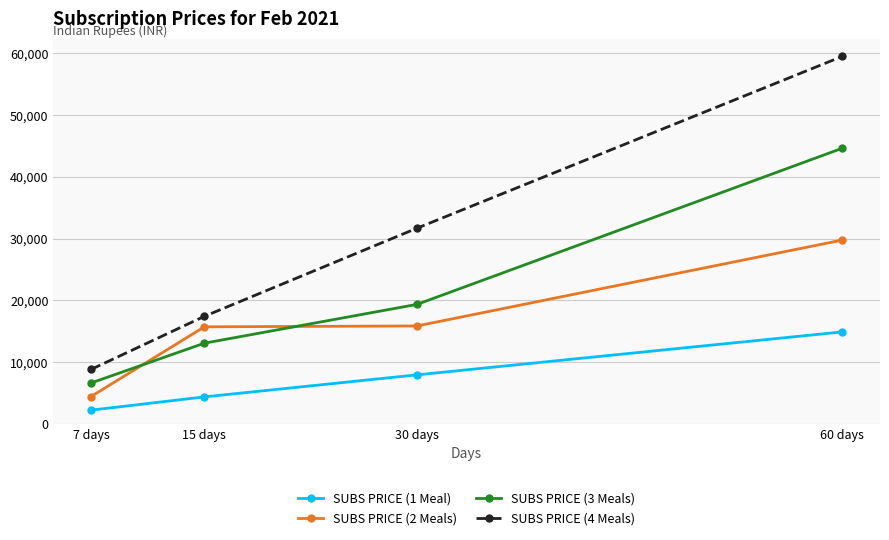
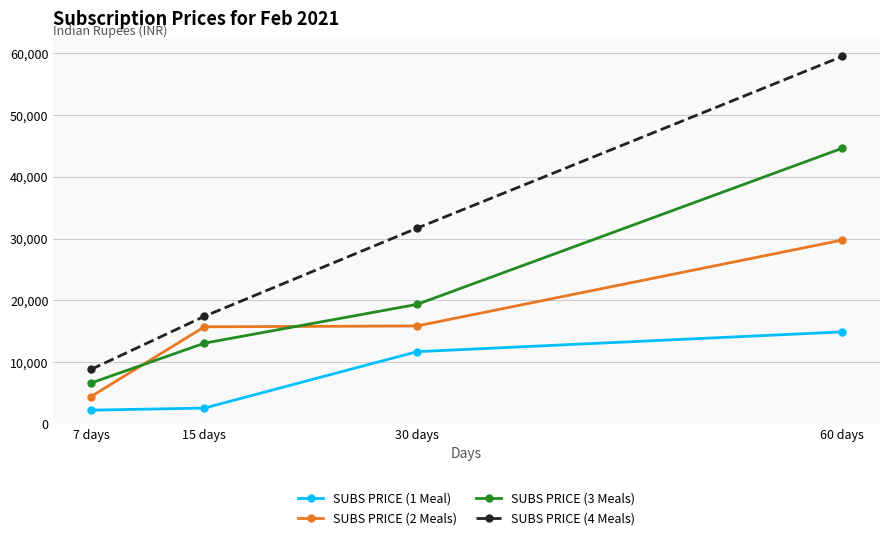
SUBS PRICE (1 Meal), 15 days: 4,000 -> 3,000
SUBS PRICE (1 Meal), 30 days: 8,000 -> 12,000
